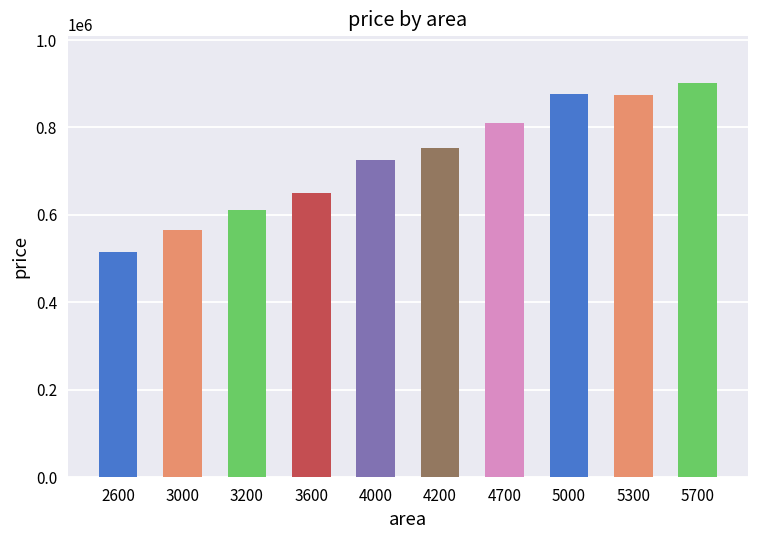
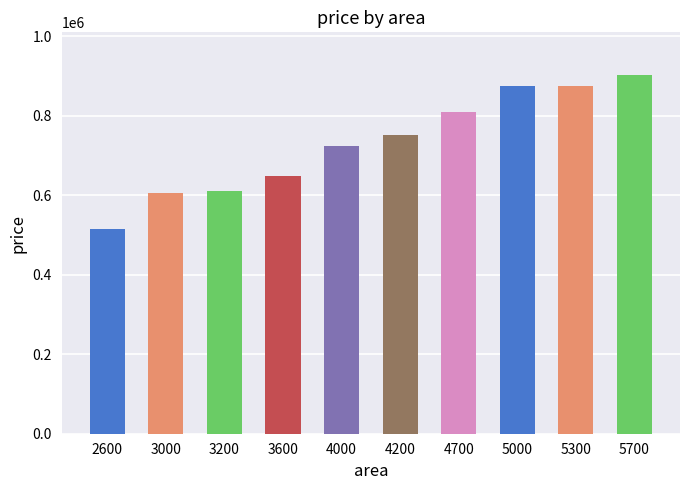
3000: 570000 -> 600000
